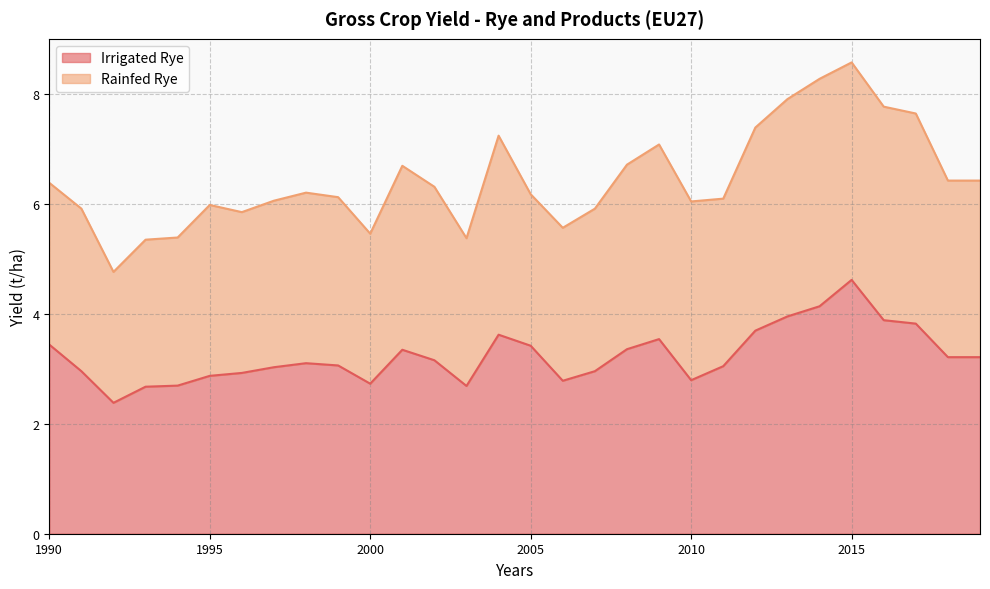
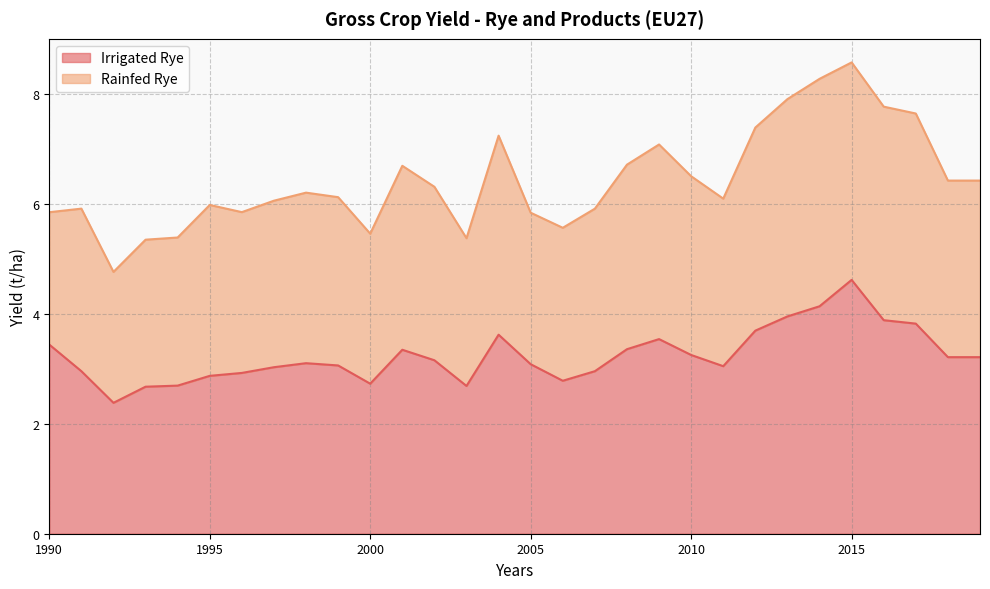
Rainfed Rye, 1990: 2.9 -> 2.4
Irrigated Rye, 2005: 3.4 -> 3.1
Irrigated Rye, 2010: 2.8 -> 3.3
